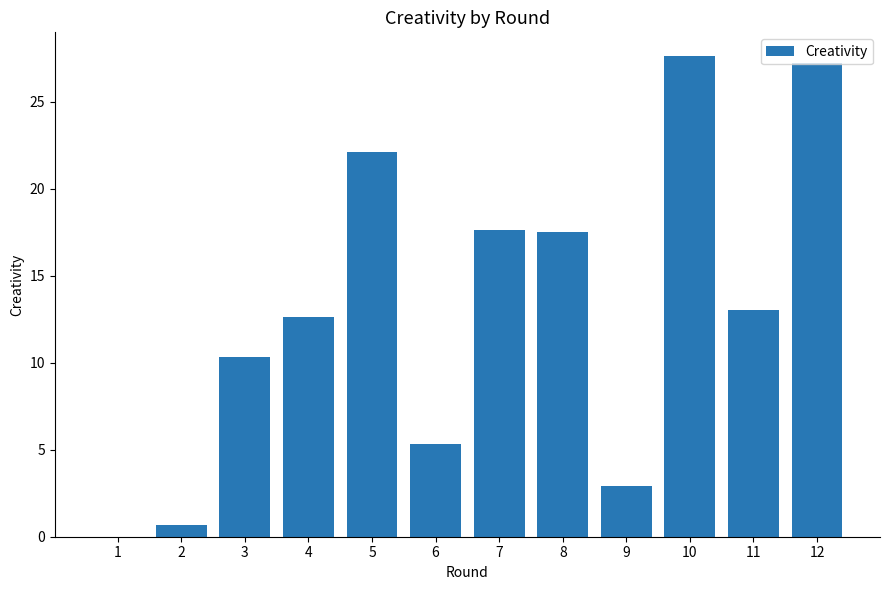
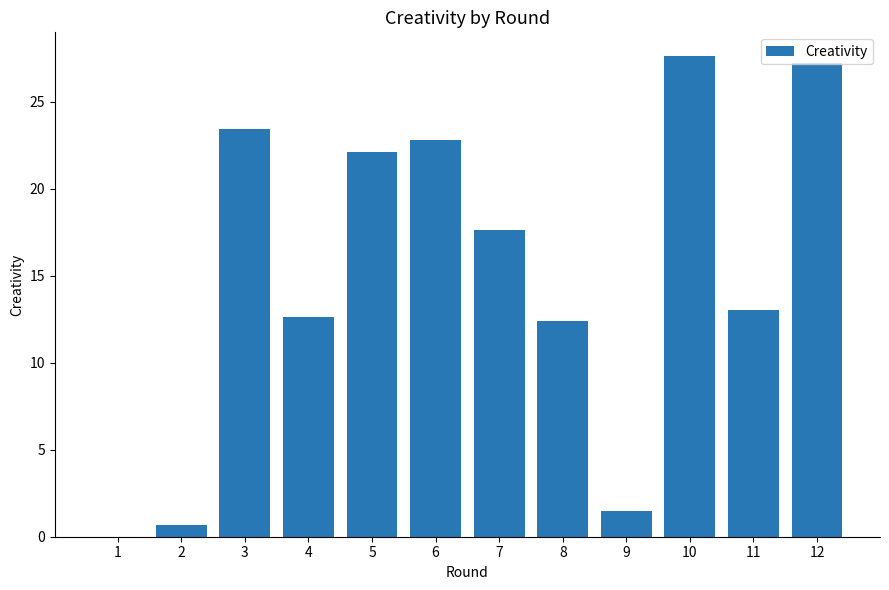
3: 10.3 -> 23.4
6: 5.3 -> 22.8
8: 17.5 -> 12.4
9: 2.9 -> 1.5
